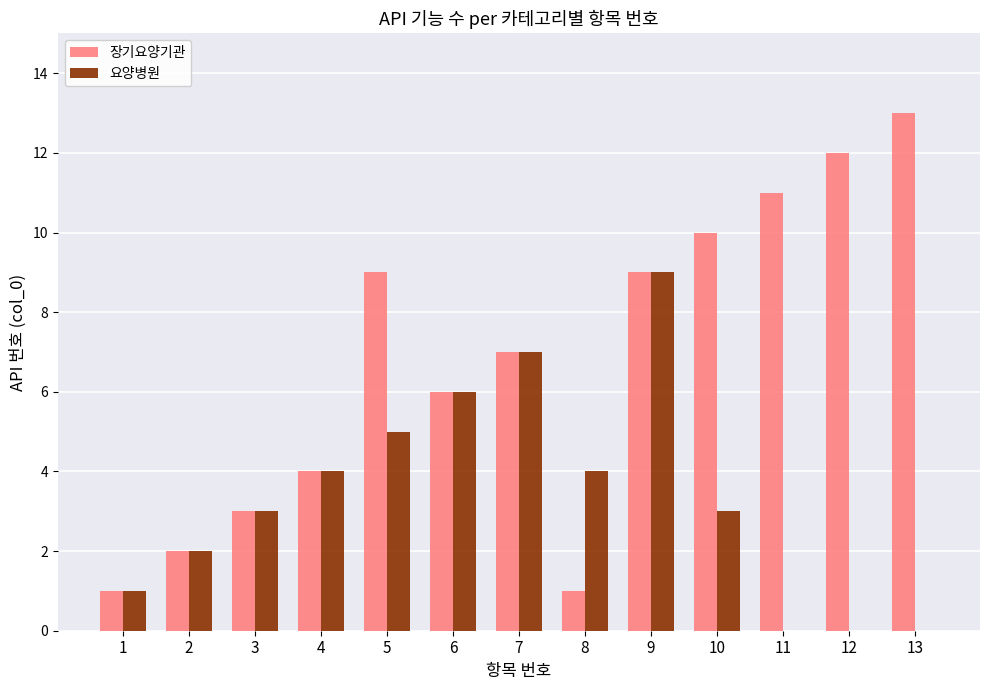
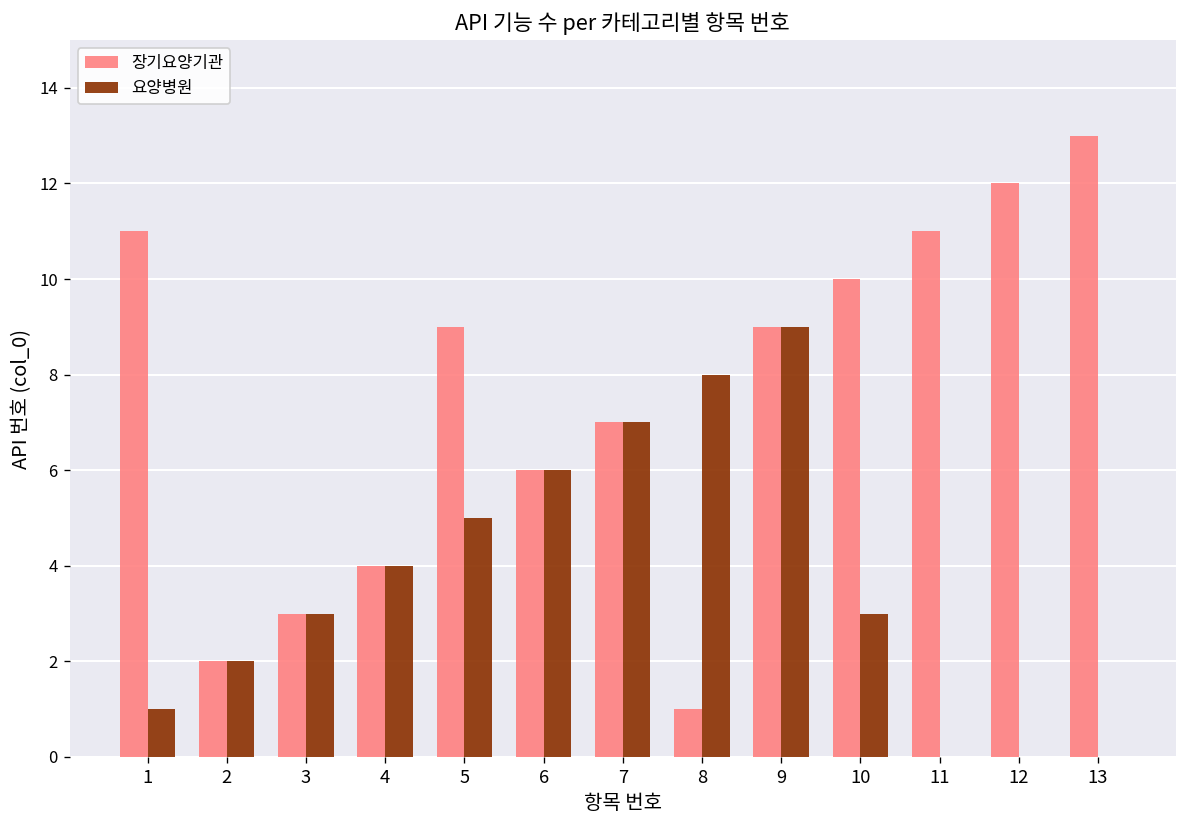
장기요양기관, 1: 1 -> 11
요양병원, 8: 4 -> 8
